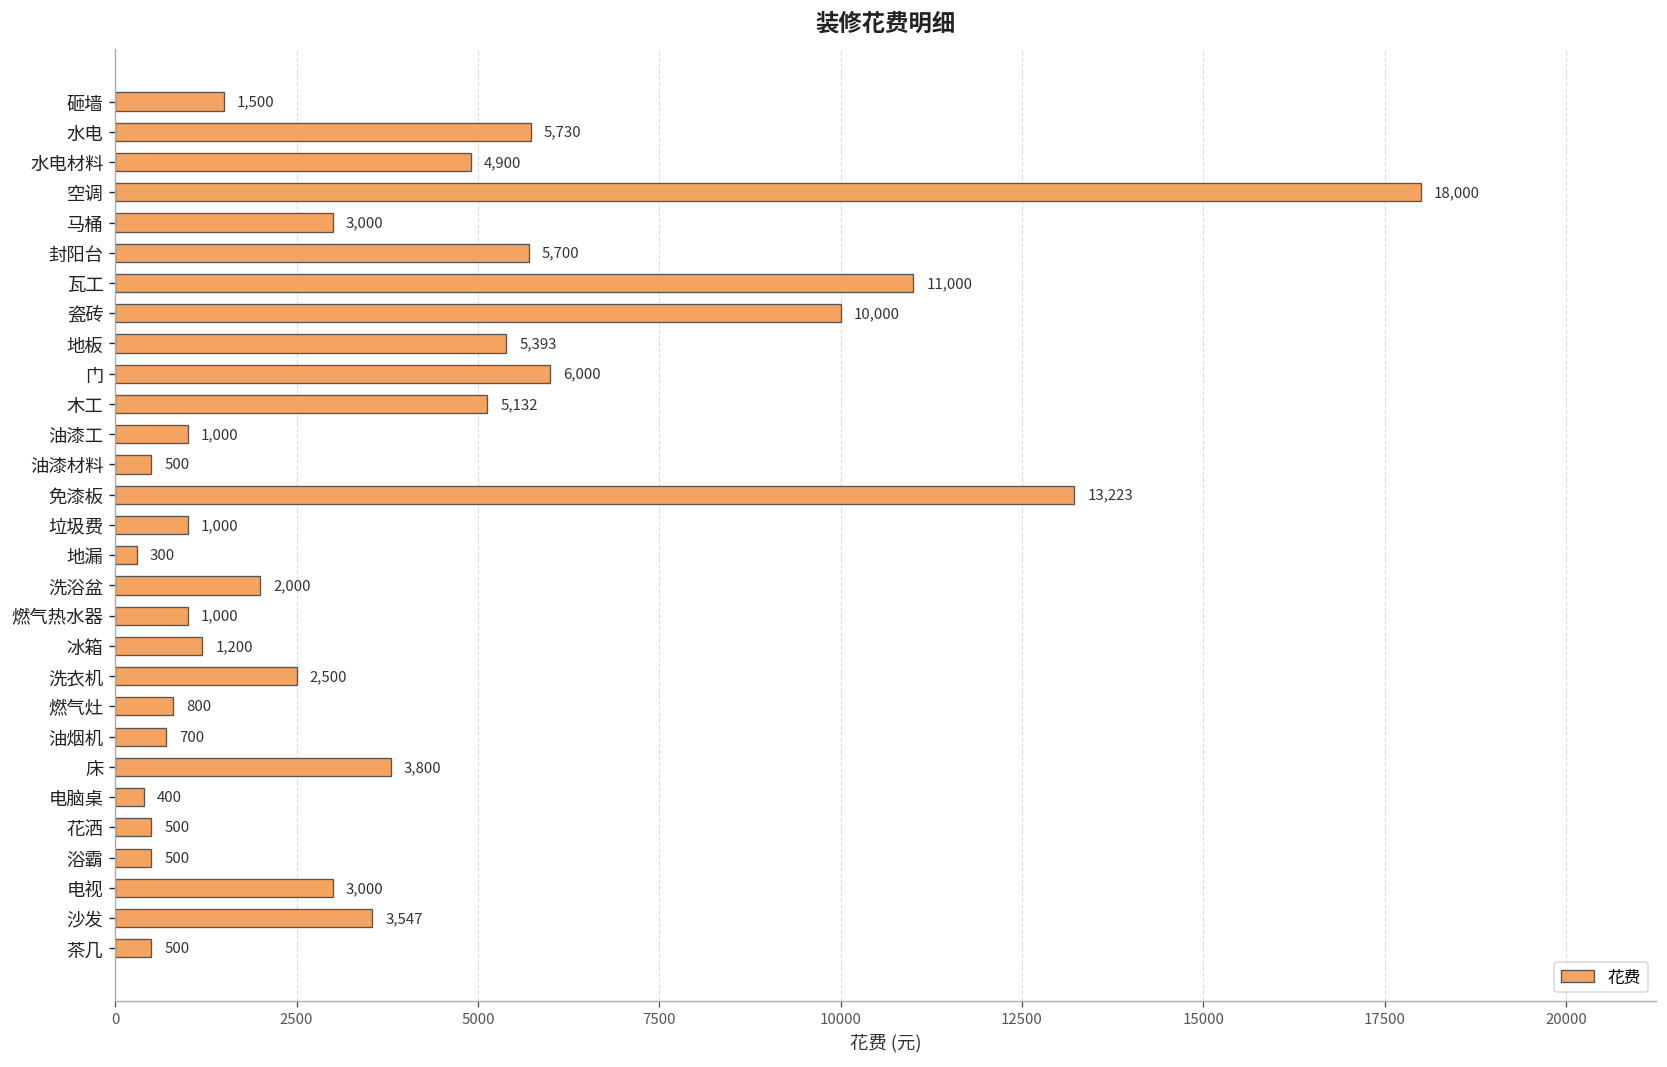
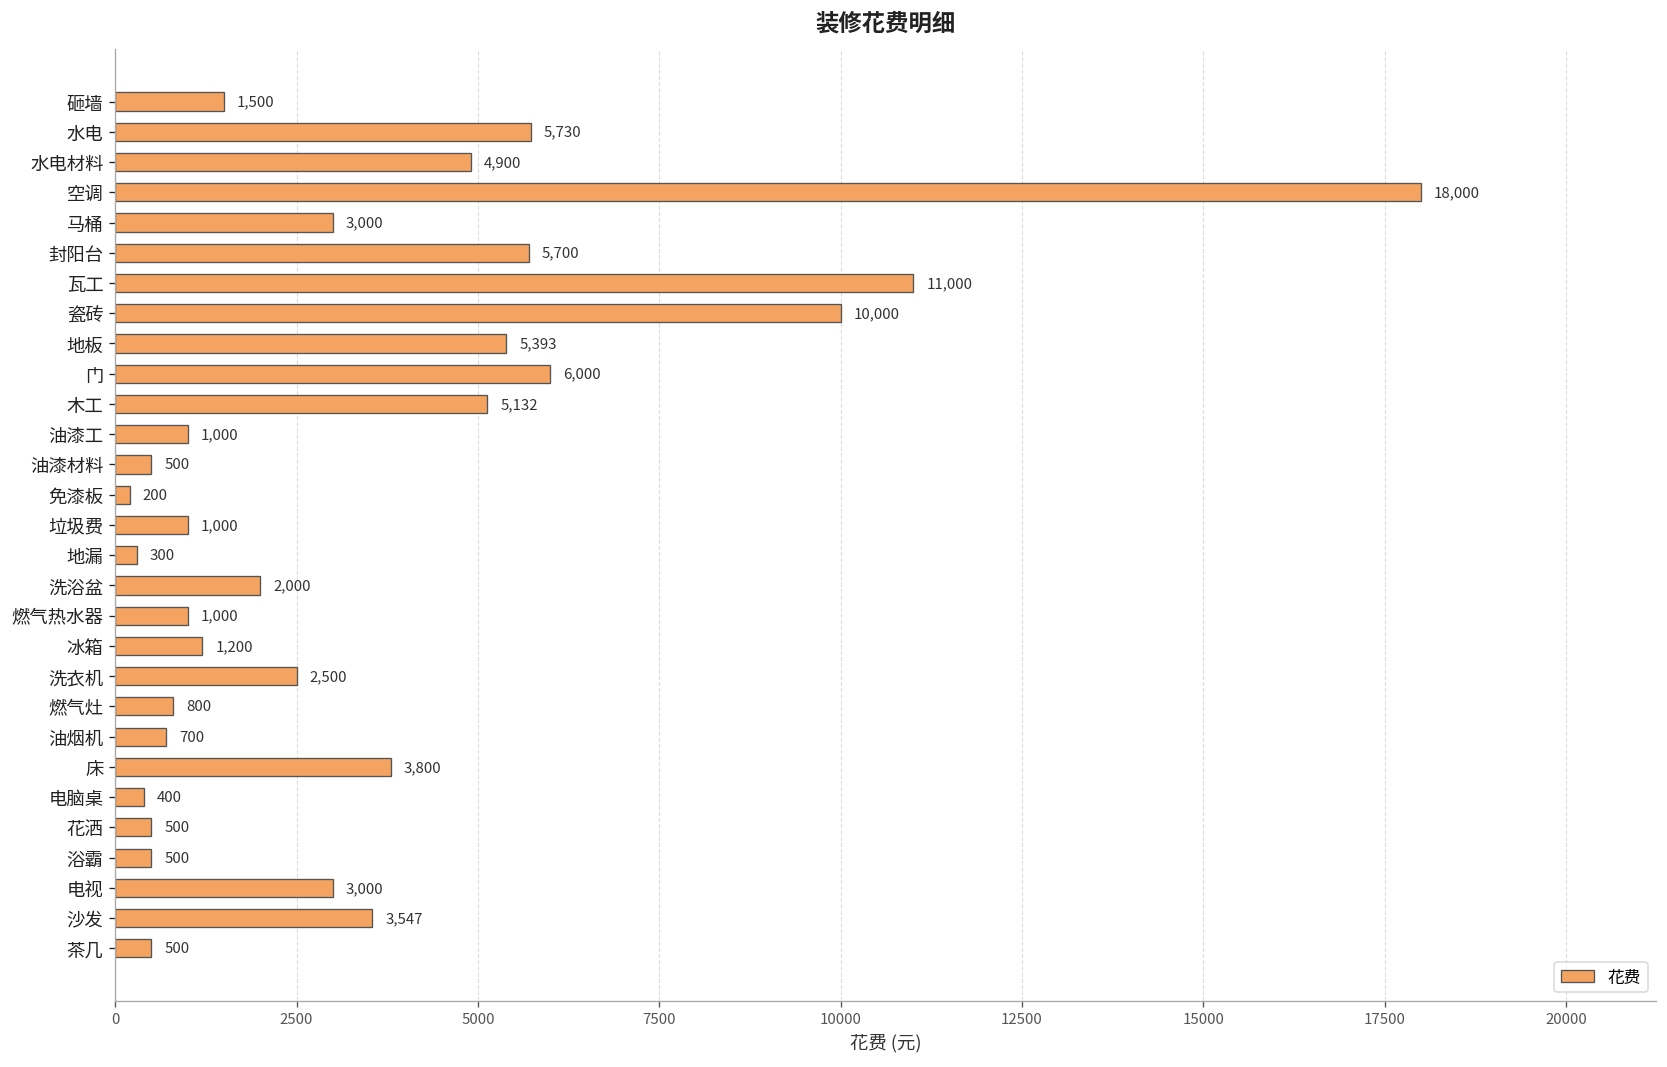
免漆板: 13,223 -> 200
